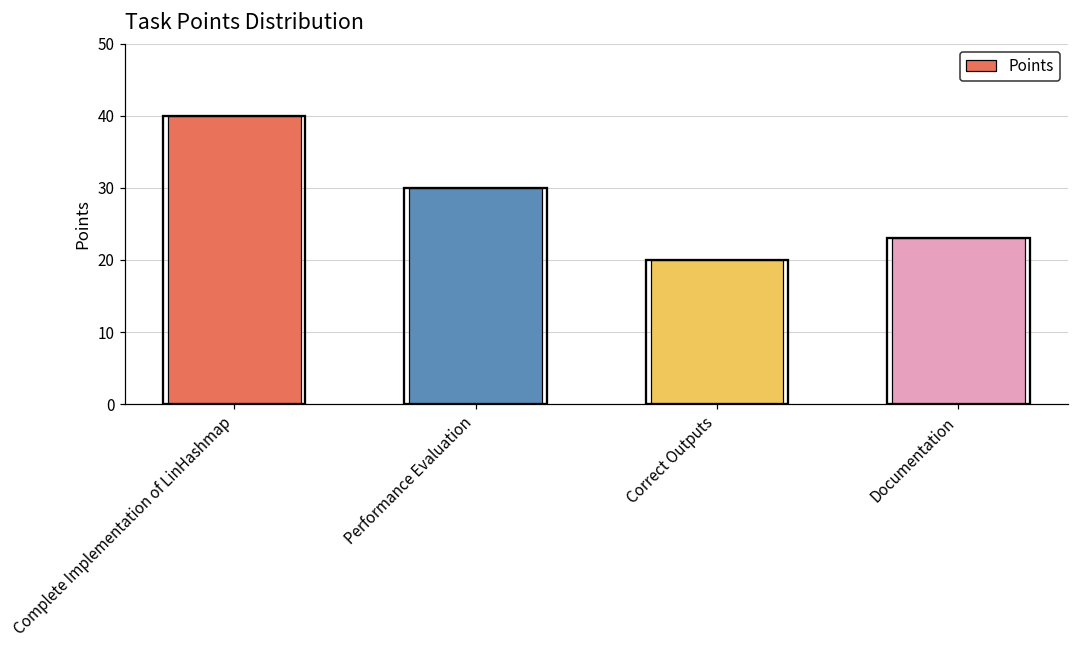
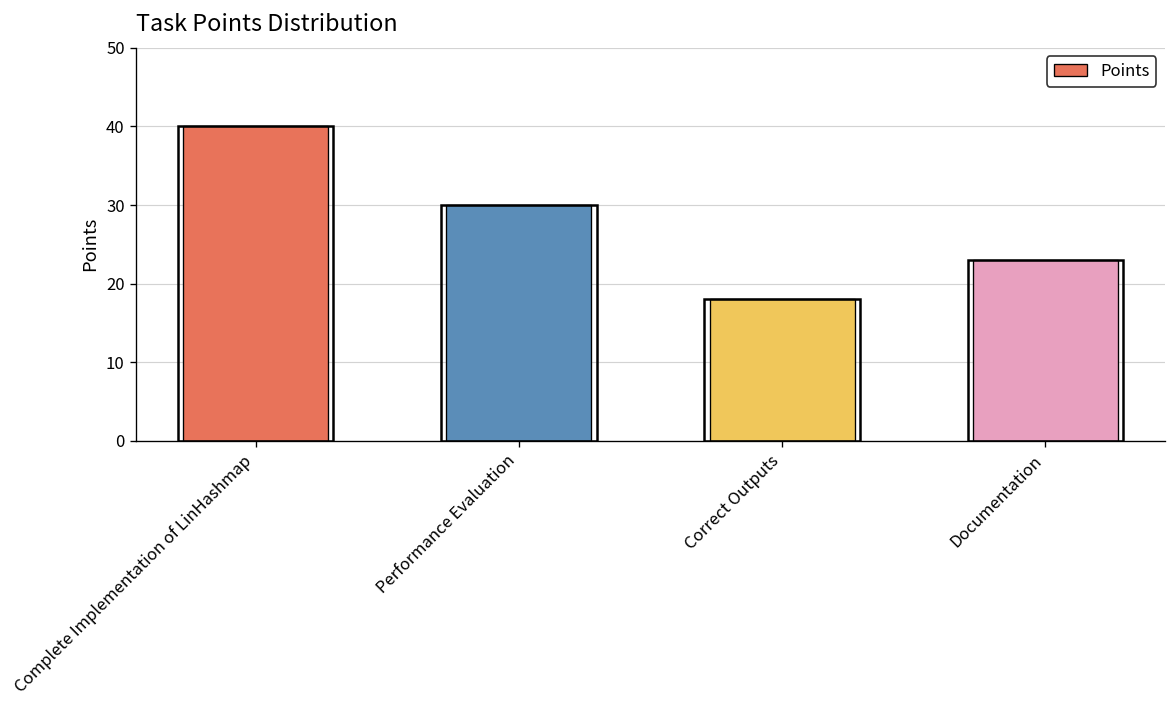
Correct Outputs: 20 -> 18
